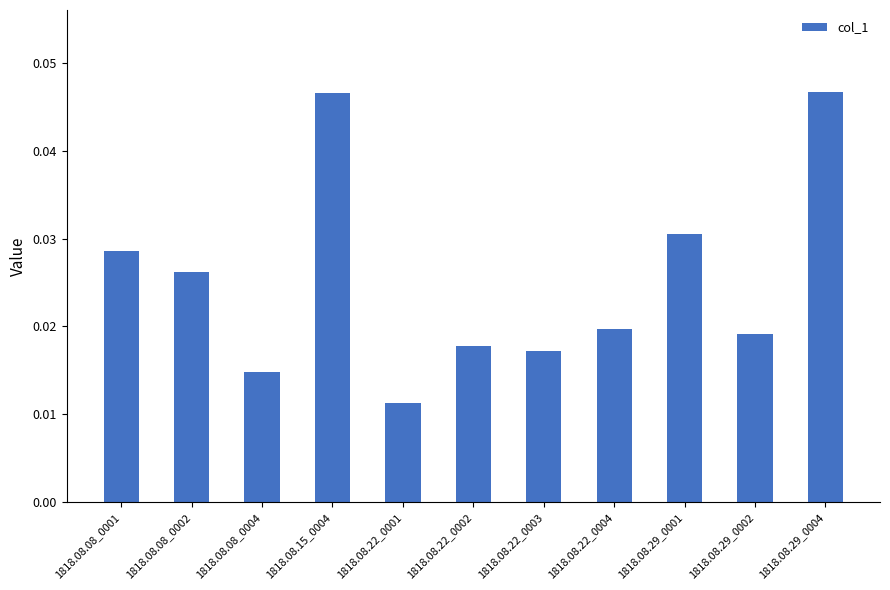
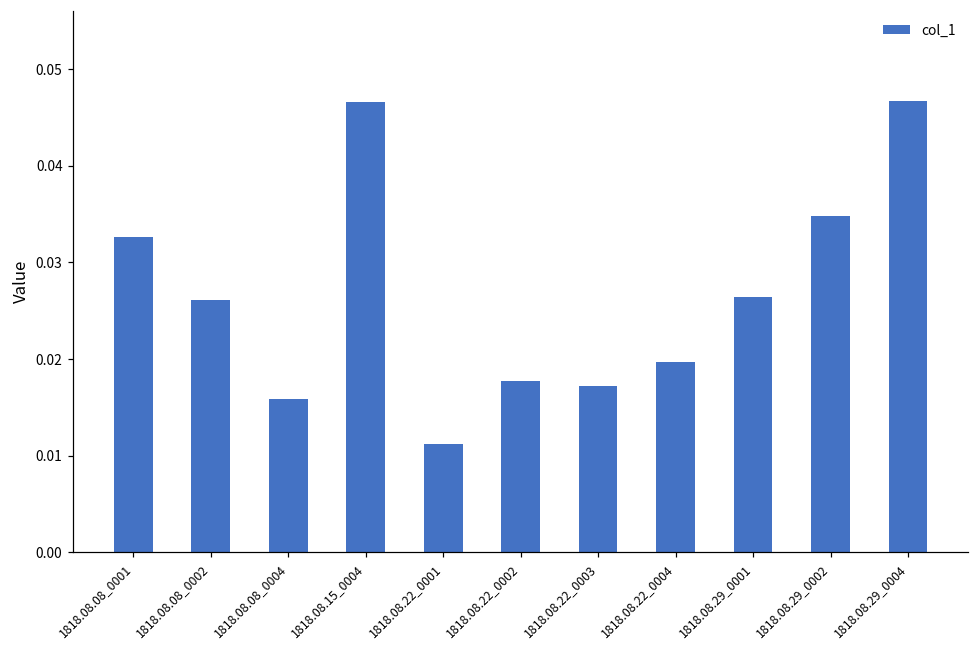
1818.08.08_0001: 0.029 -> 0.033
1818.08.08_0004: 0.015 -> 0.016
1818.08.29_0001: 0.031 -> 0.026
1818.08.29_0002: 0.019 -> 0.035
